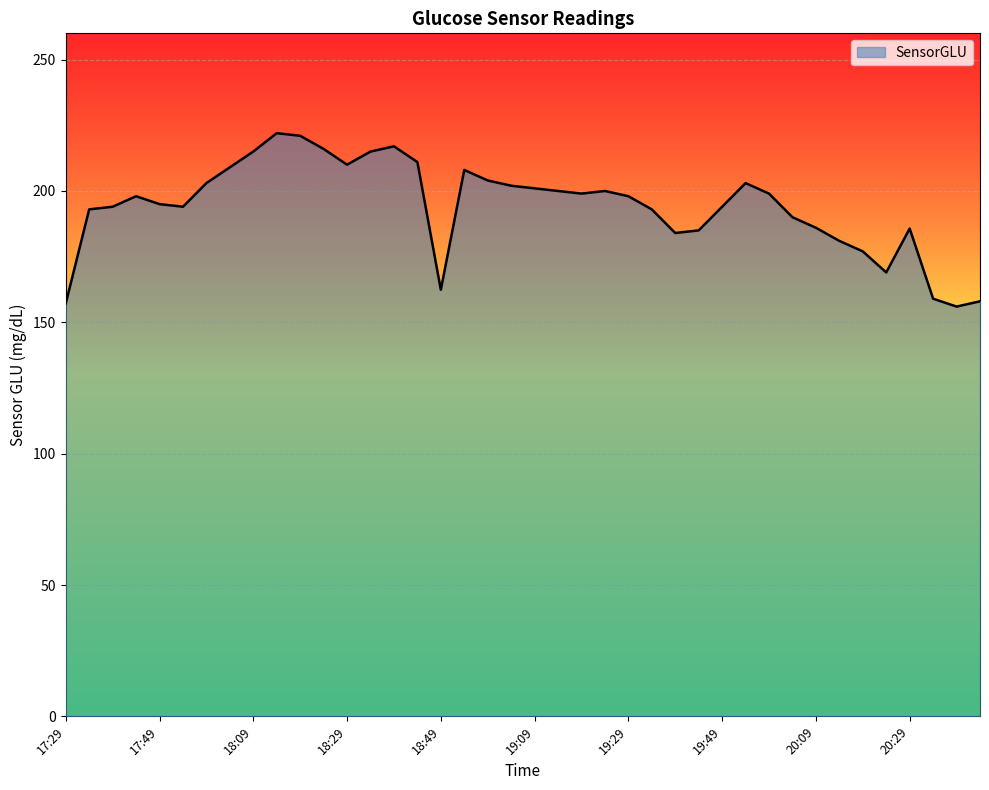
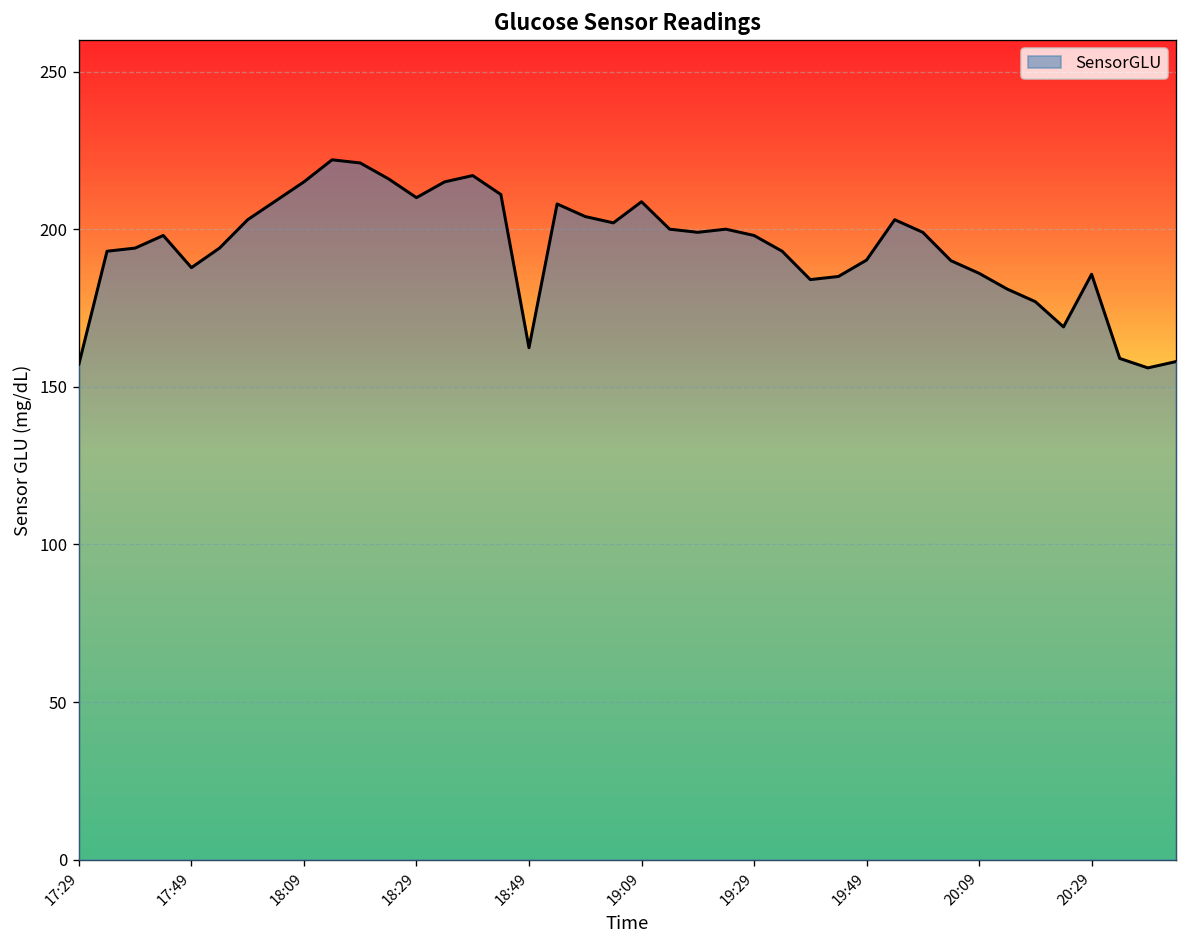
17:49: 195 -> 188
19:09: 201 -> 209
19:49: 194 -> 190
